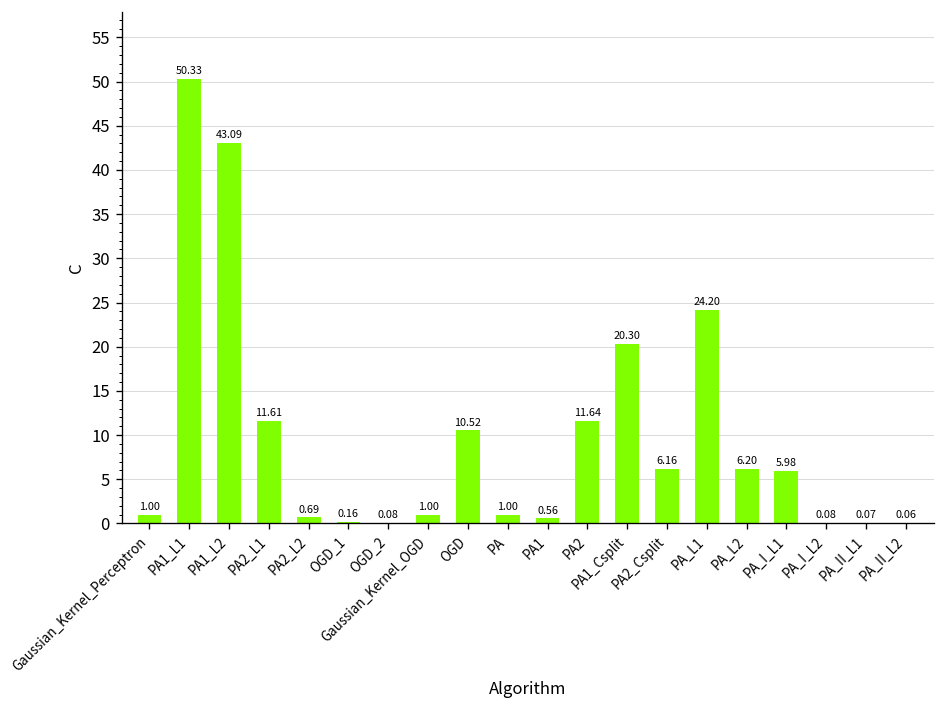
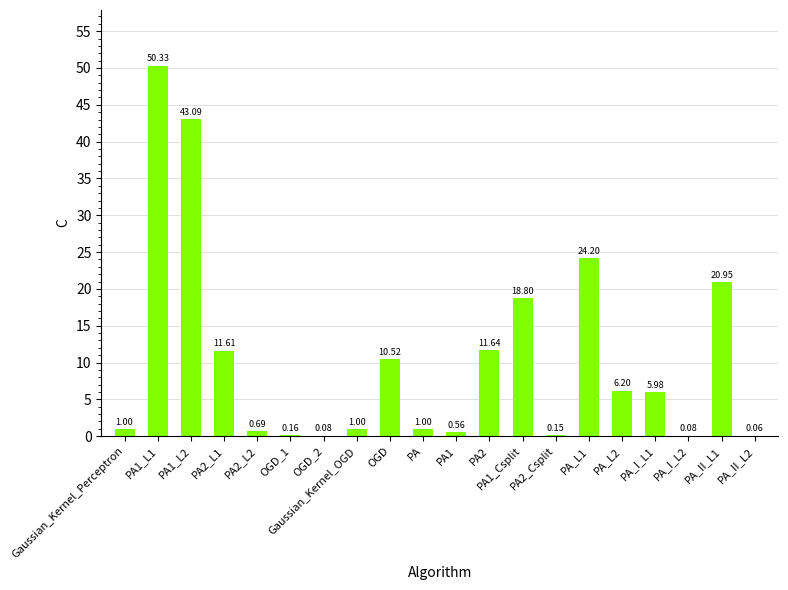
PA1_Csplit: 20.30 -> 18.80
PA2_Csplit: 6.16 -> 0.15
PA_II_L1: 0.07 -> 20.95
